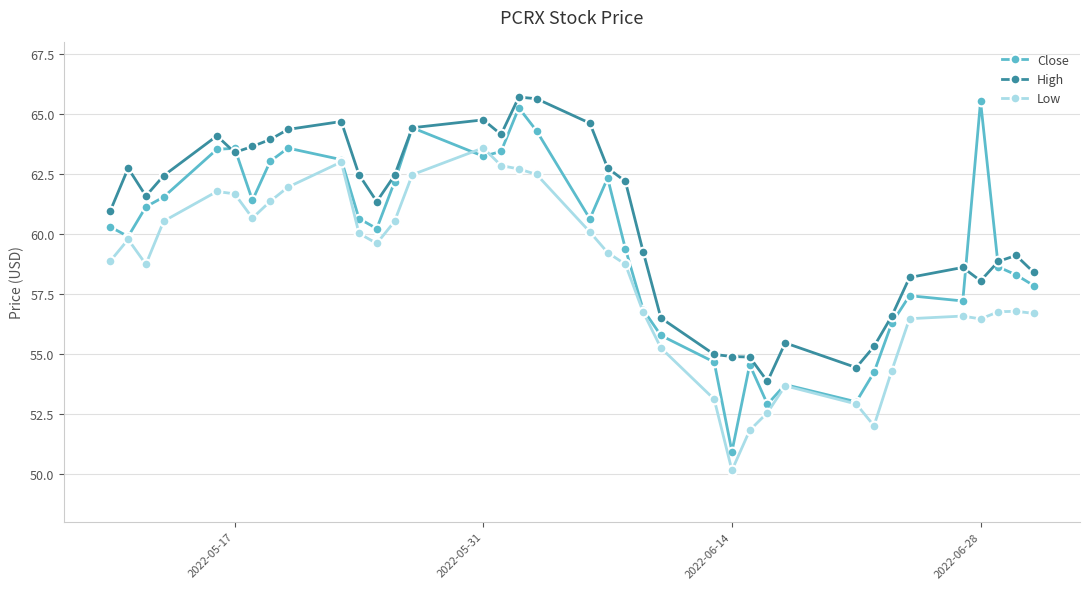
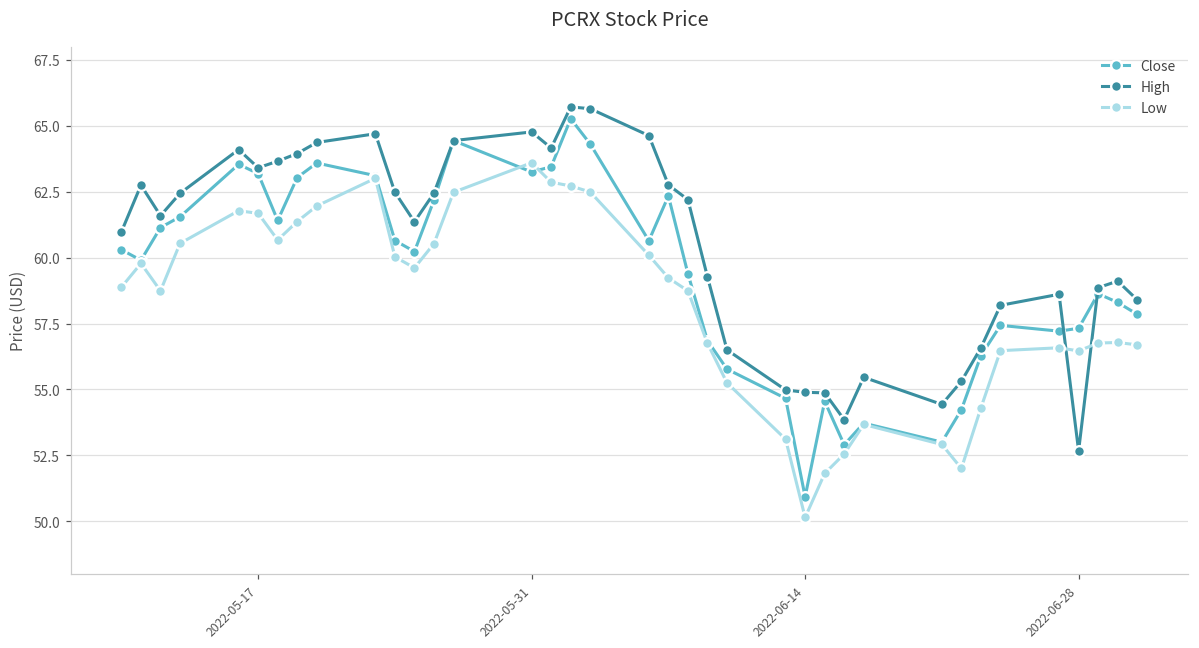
Close, 2022-05-17: 63.6 -> 63.2
Close, 2022-06-28: 65.5 -> 57.3
High, 2022-06-28: 58.0 -> 52.7
